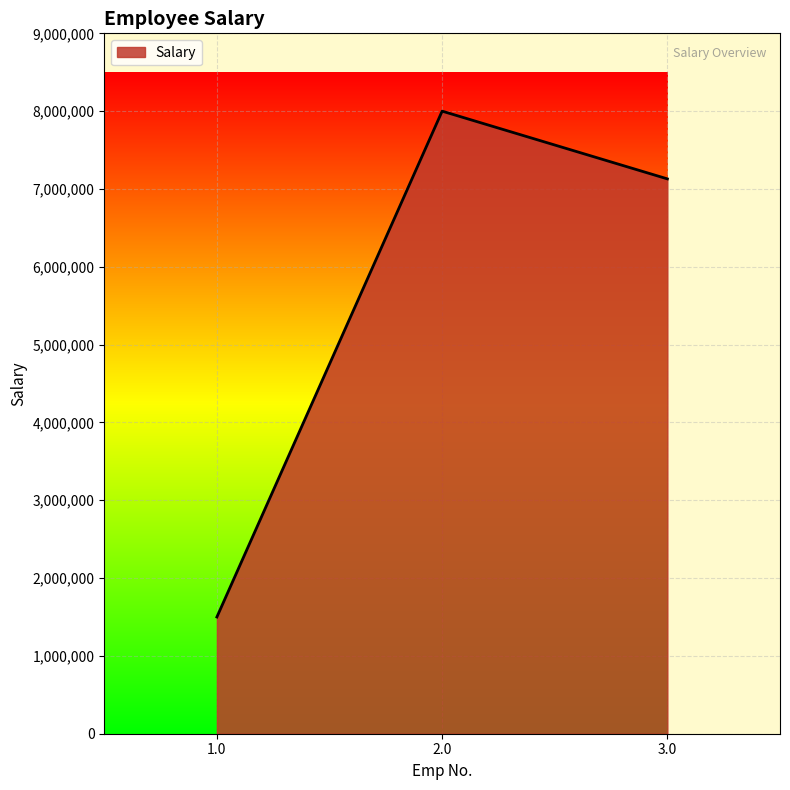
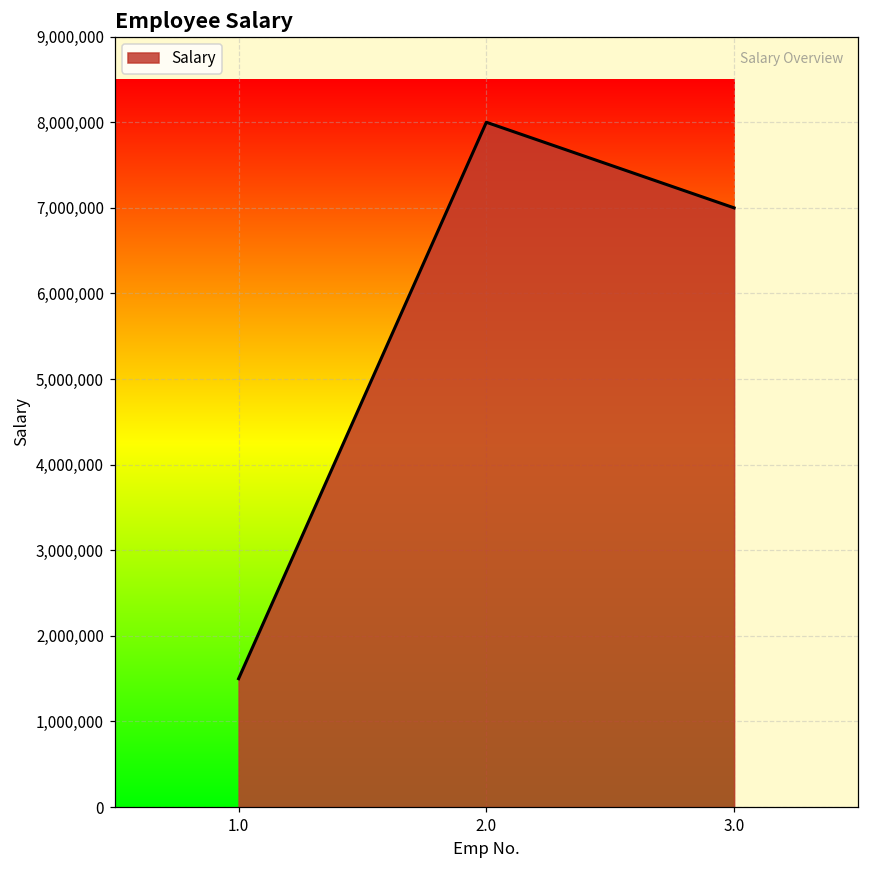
3.0: 7,100,000 -> 7,000,000
